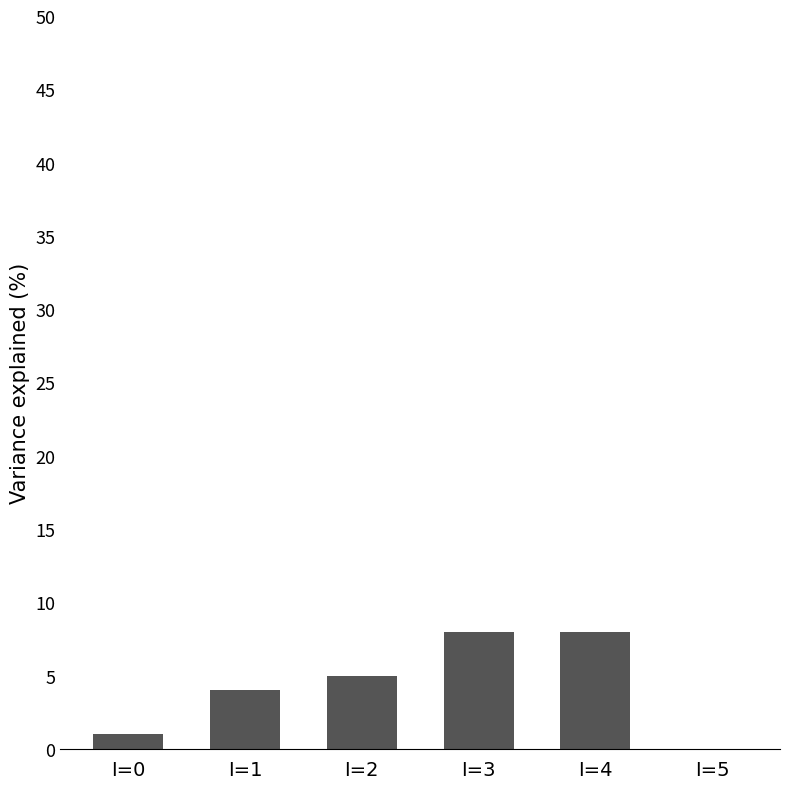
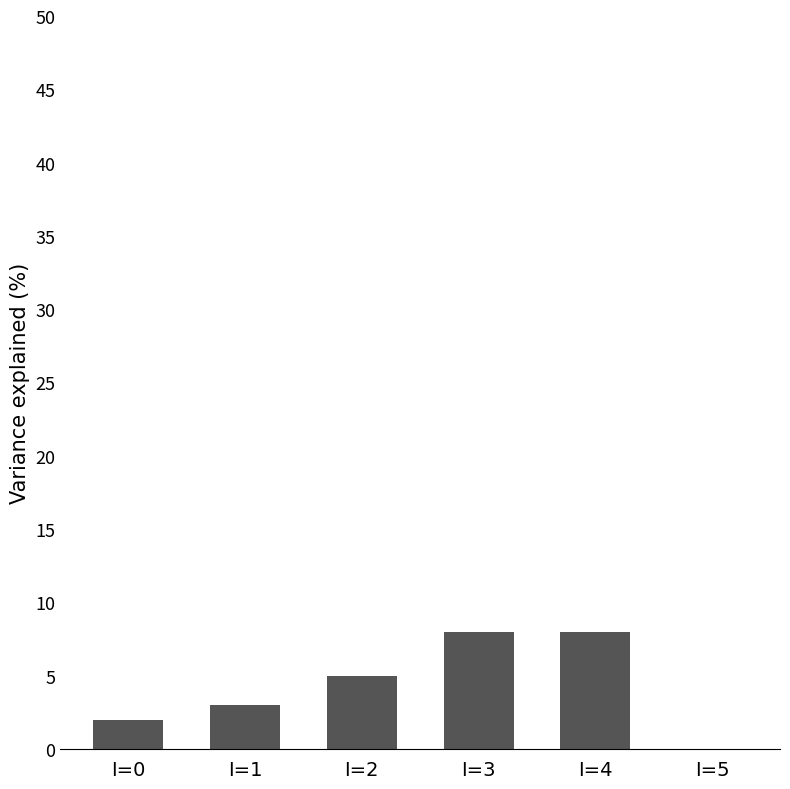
I=0: 1 -> 2
I=1: 4 -> 3
